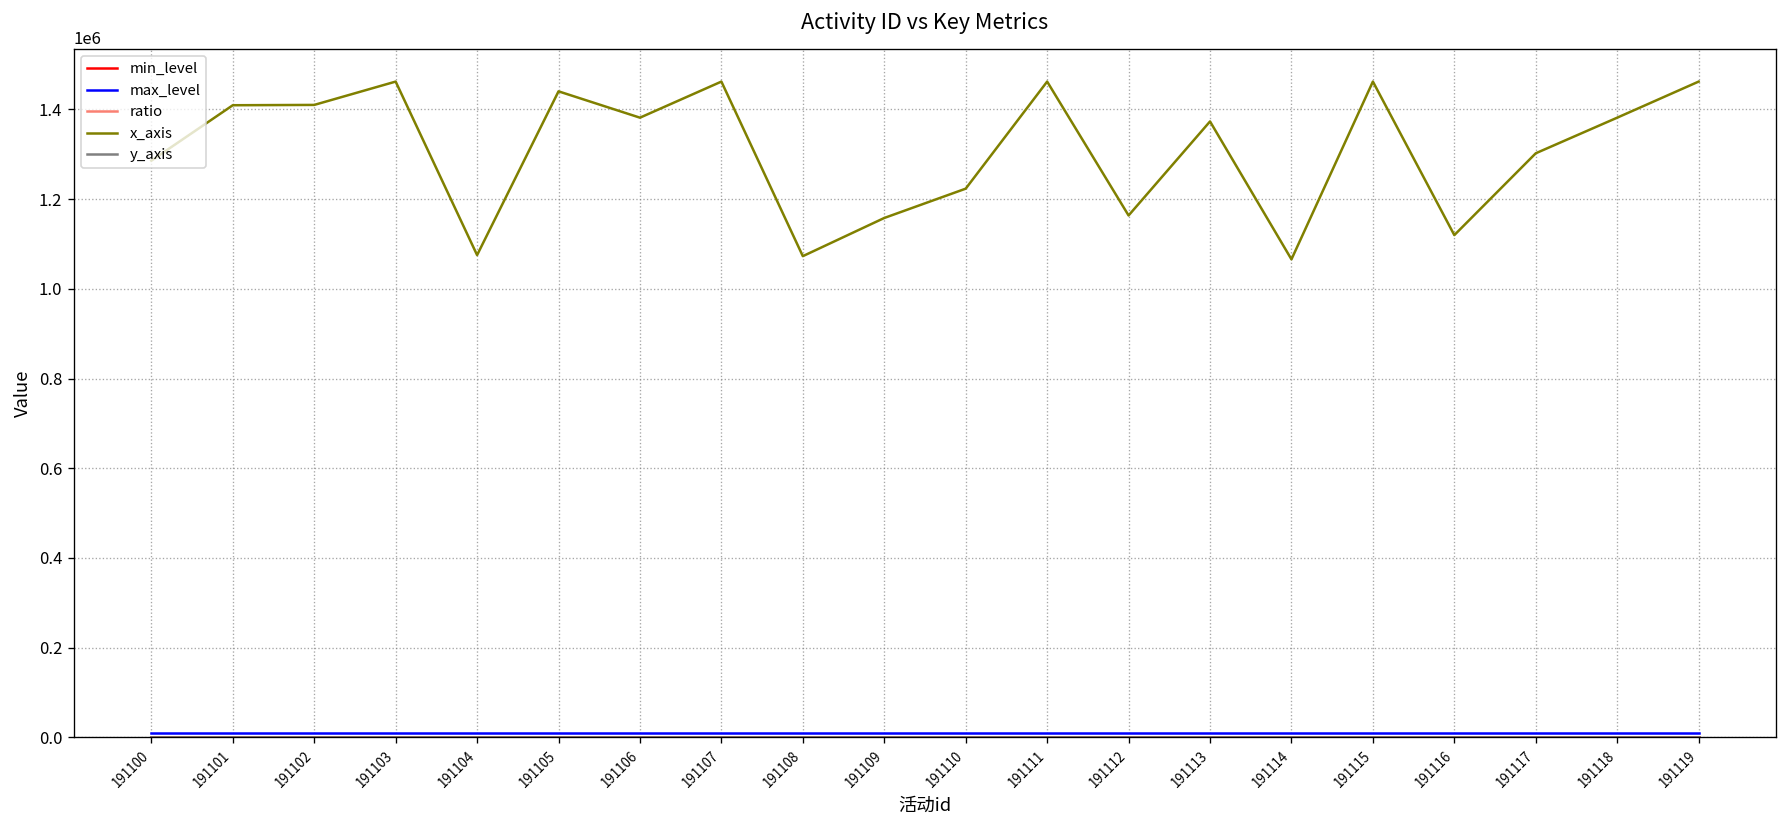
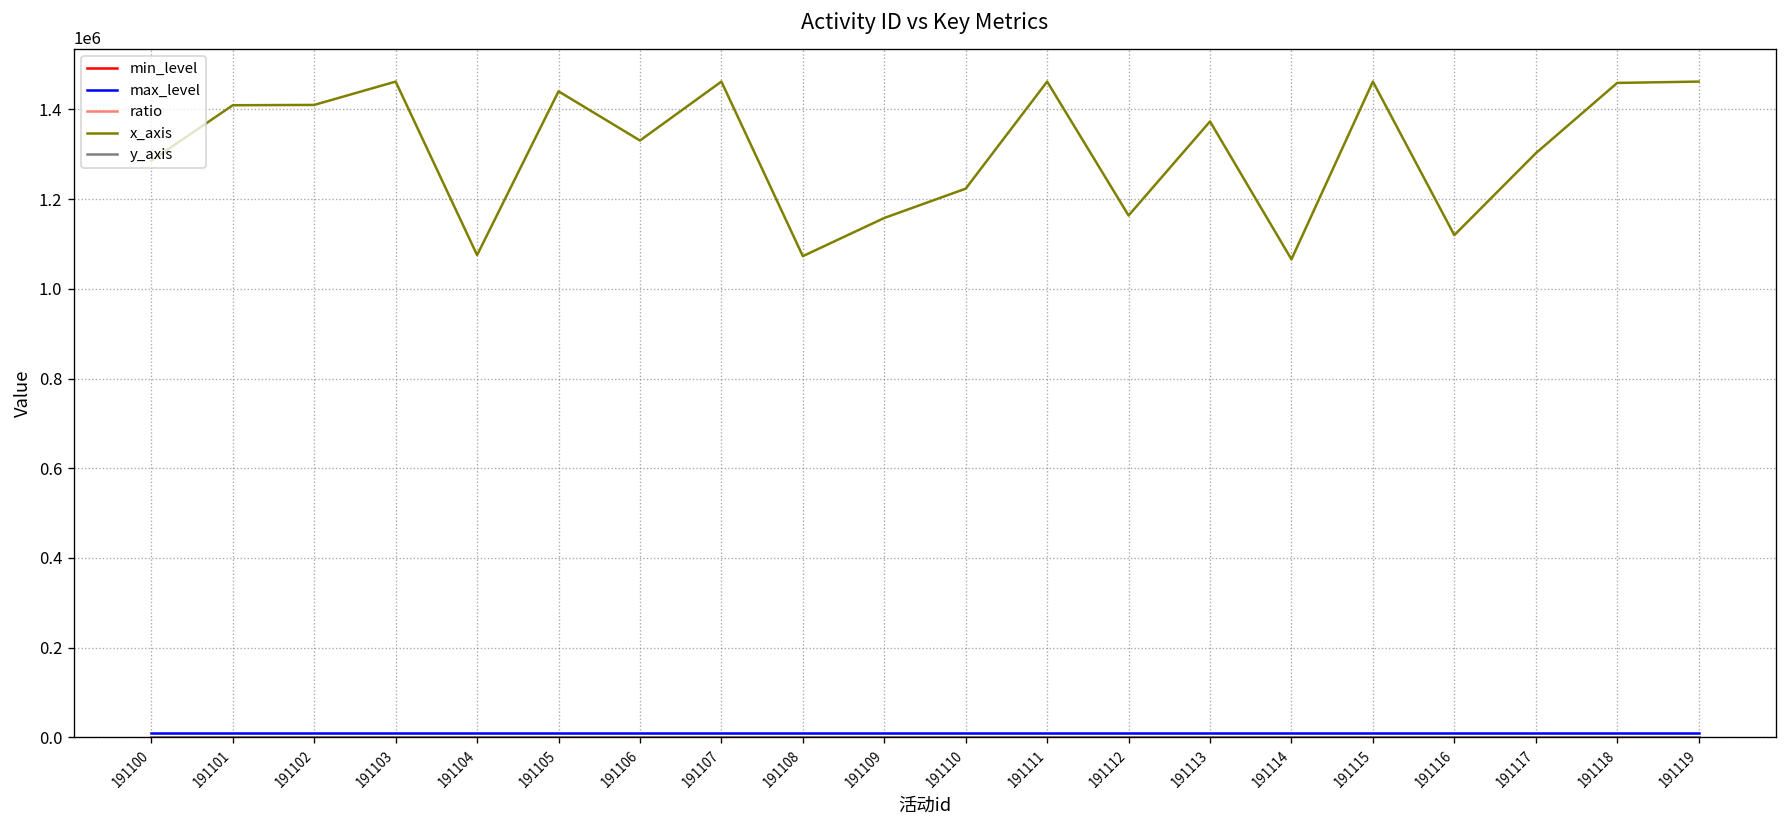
x_axis, 191106: 1380000 -> 1330000
x_axis, 191118: 1380000 -> 1460000
